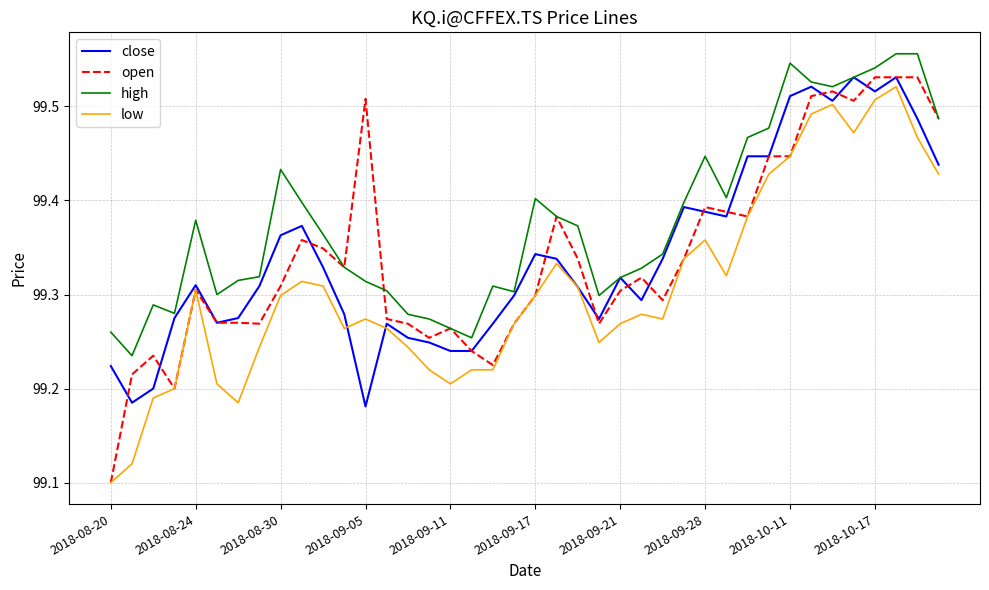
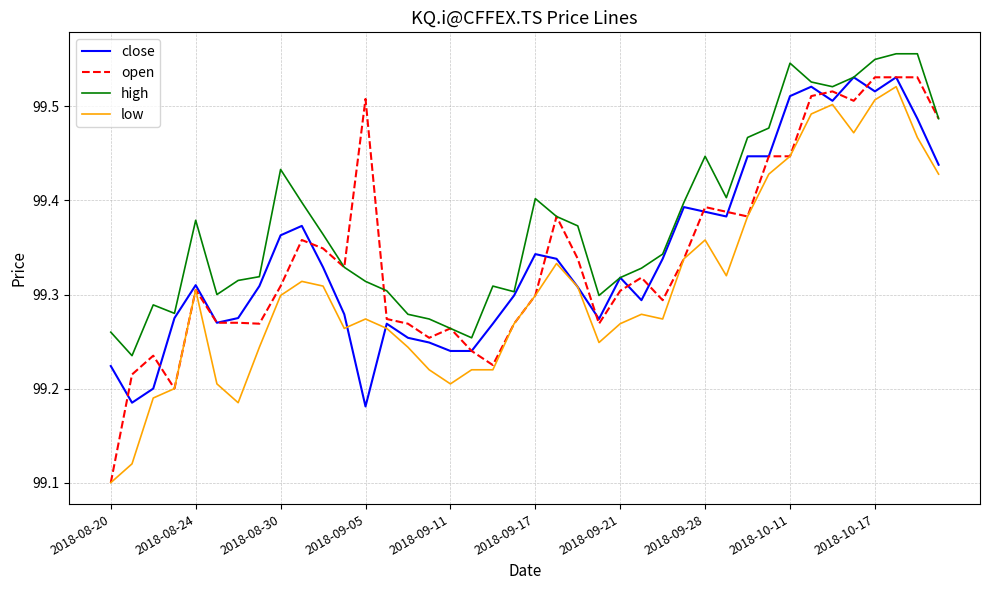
high, 2018-10-17: 99.54 -> 99.55
